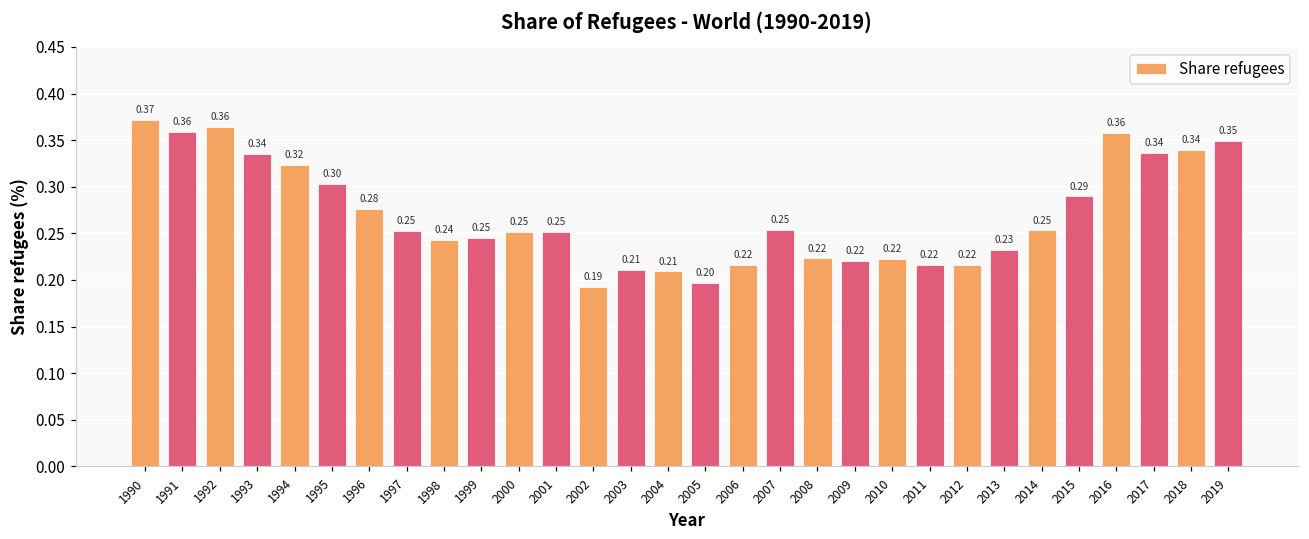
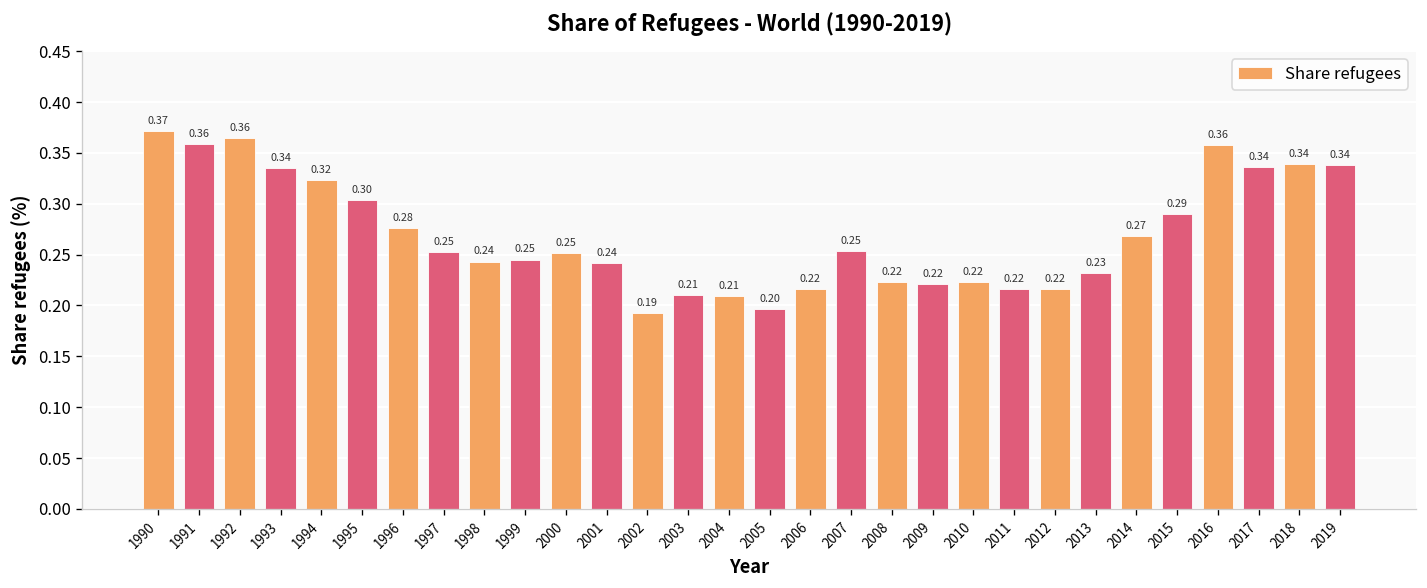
2001: 0.25 -> 0.24
2014: 0.25 -> 0.27
2019: 0.35 -> 0.34
